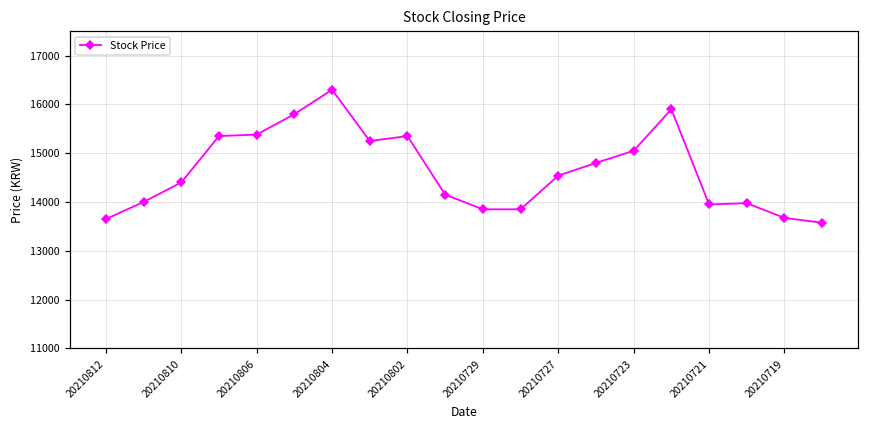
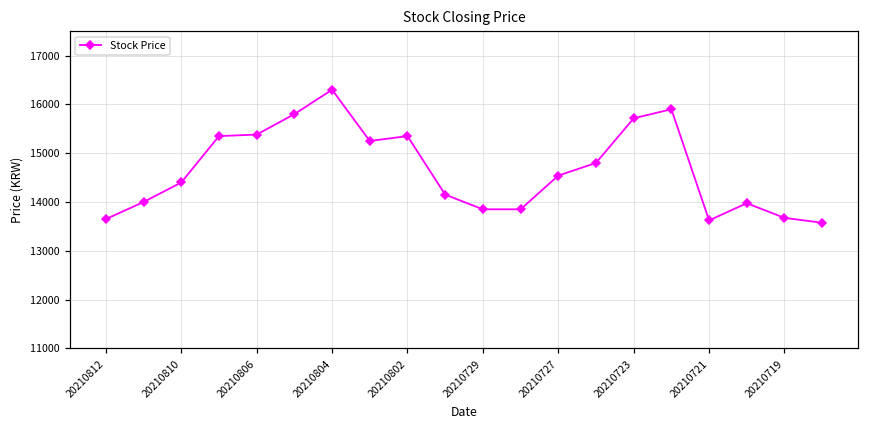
20210723: 15100 -> 15700
20210721: 14000 -> 13600
